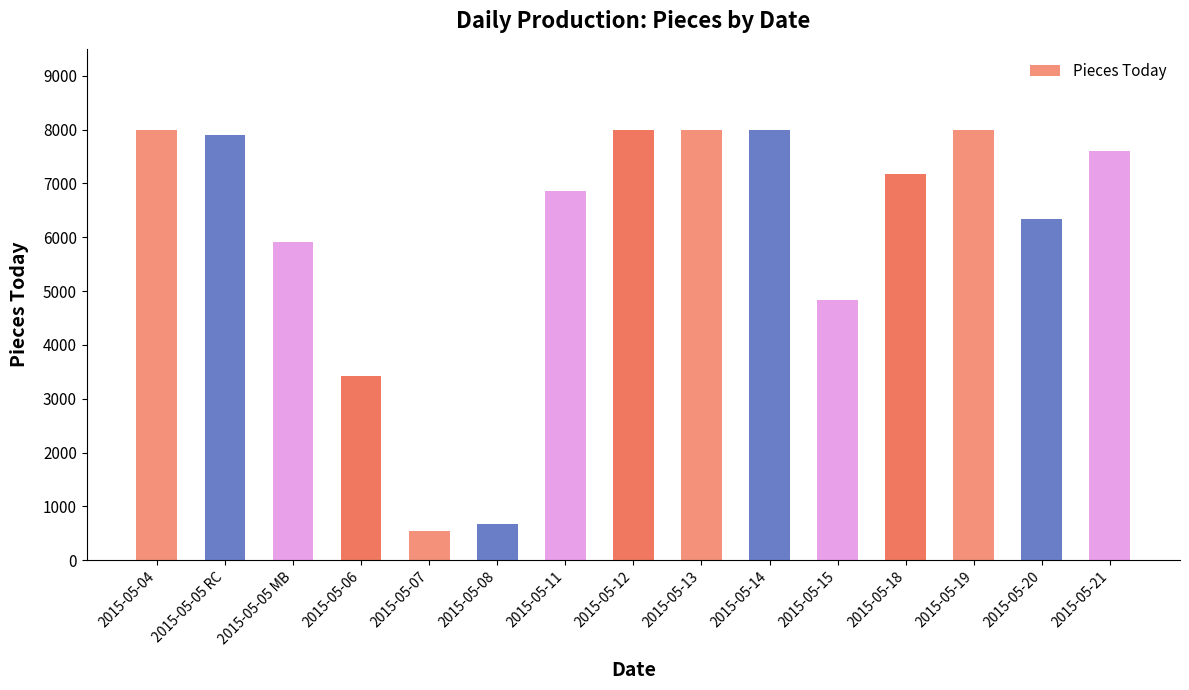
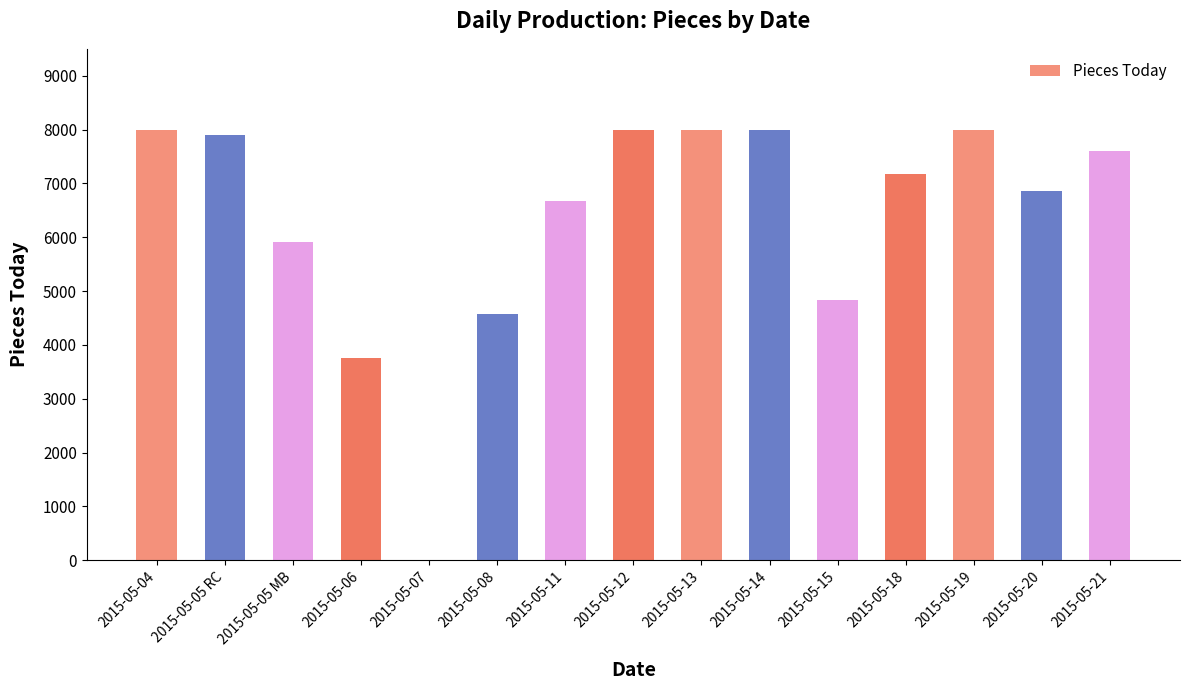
2015-05-06: 3400 -> 3800
2015-05-07: 500 -> 0
2015-05-08: 700 -> 4600
2015-05-11: 6900 -> 6700
2015-05-20: 6300 -> 6900
